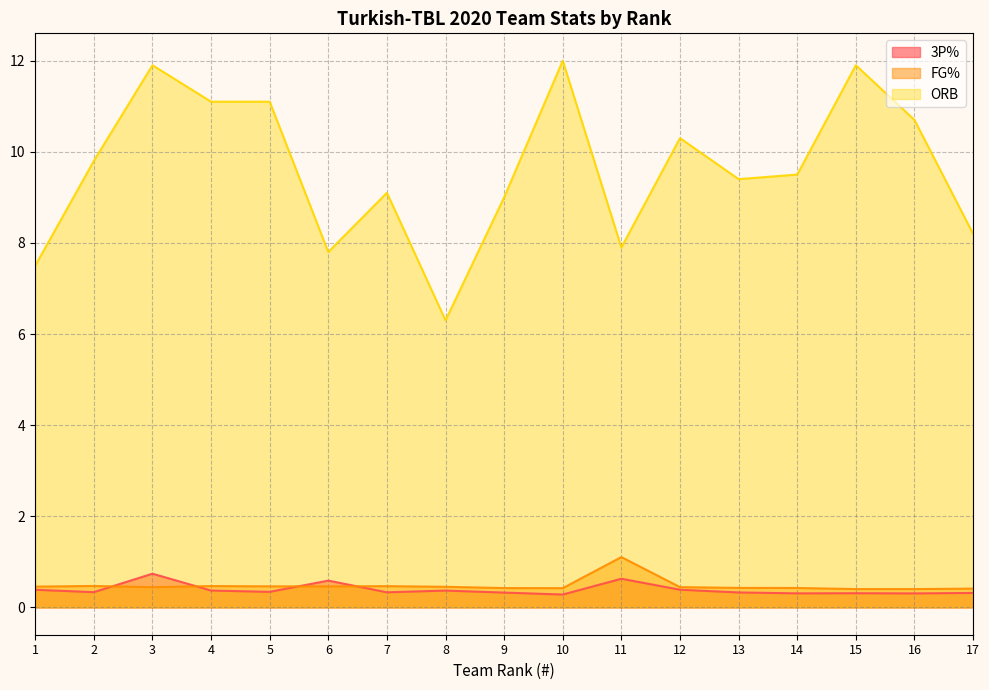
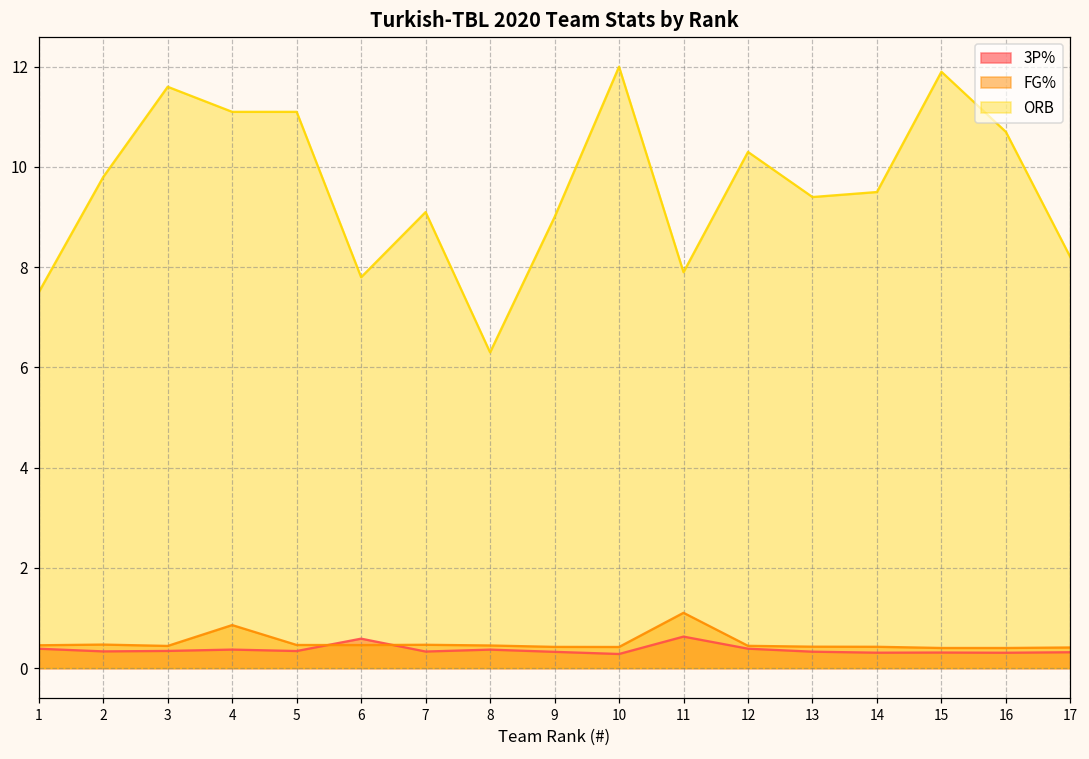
3P%, 3: 0.7 -> 0.3
ORB, 3: 11.9 -> 11.6
FG%, 4: 0.5 -> 0.9
